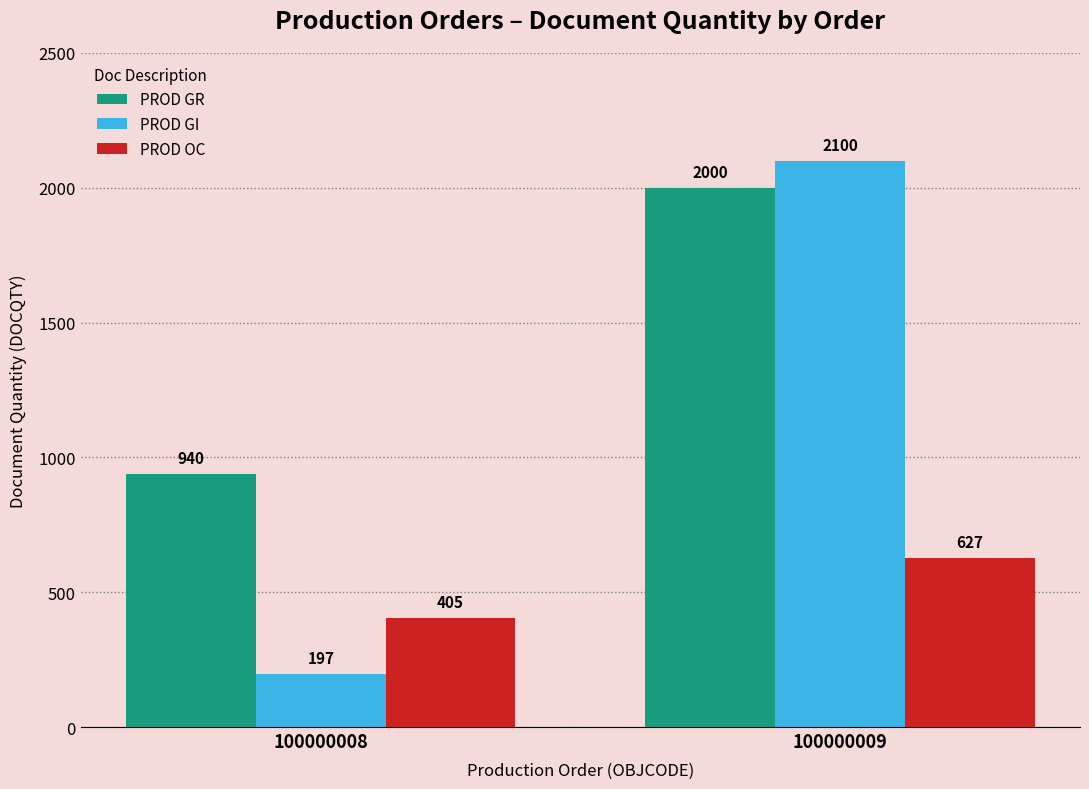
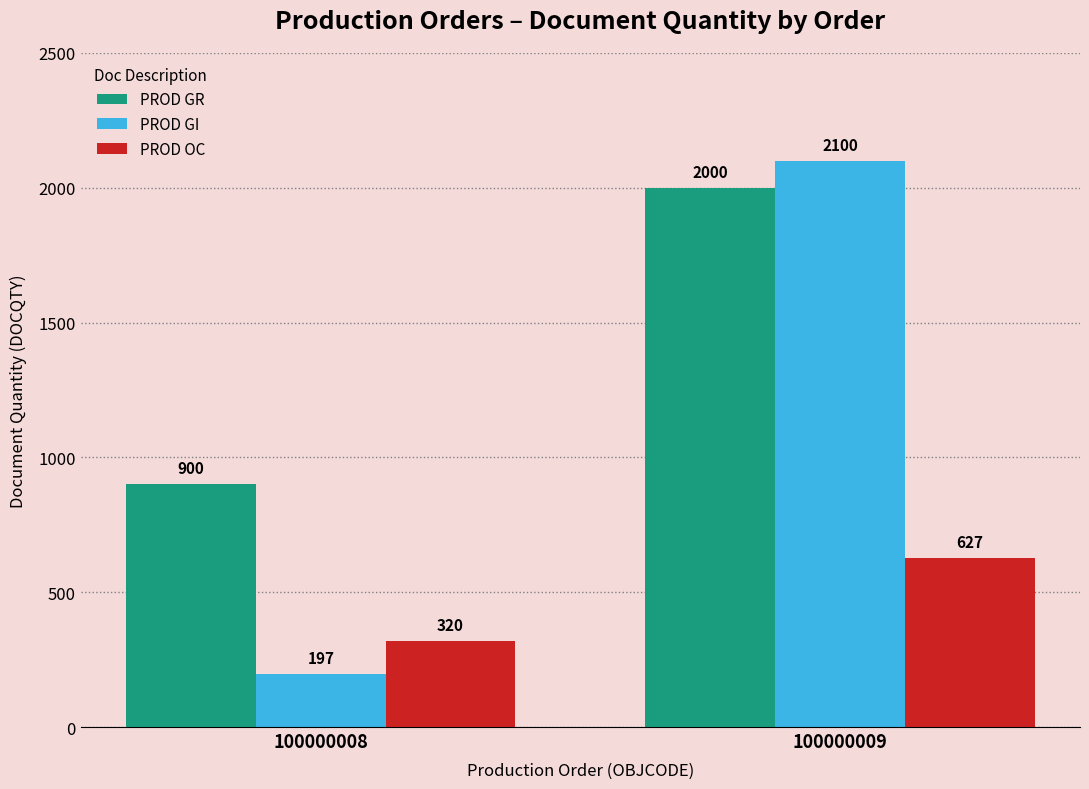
PROD GR, 100000008: 940 -> 900
PROD OC, 100000008: 405 -> 320
